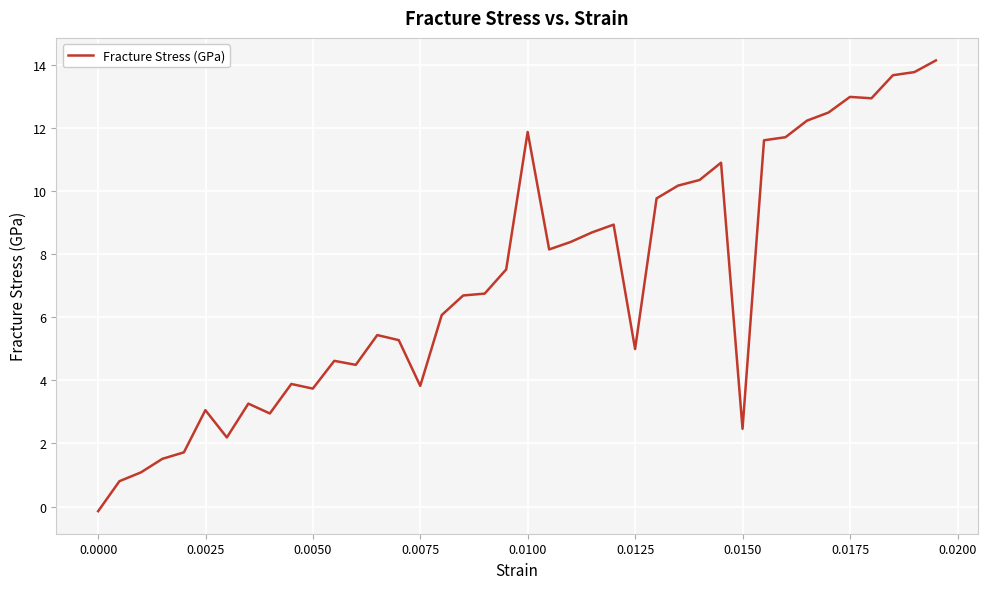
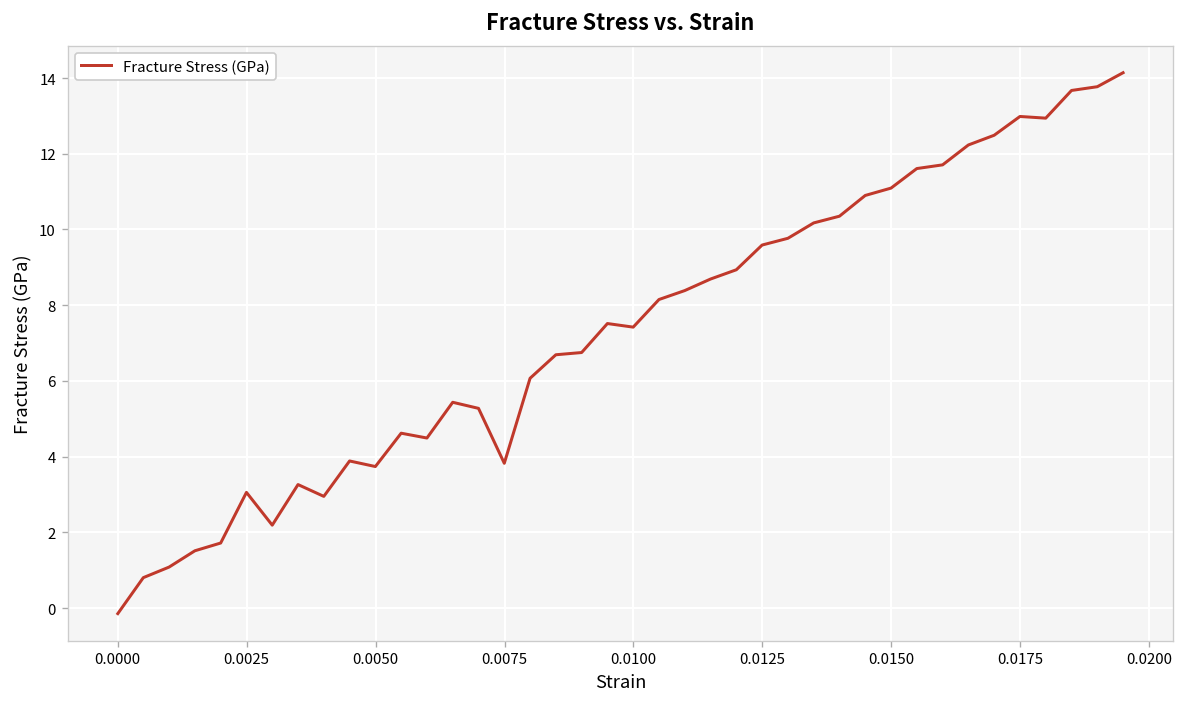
0.0100: 11.9 -> 7.4
0.0125: 5.0 -> 9.6
0.0150: 2.5 -> 11.1
